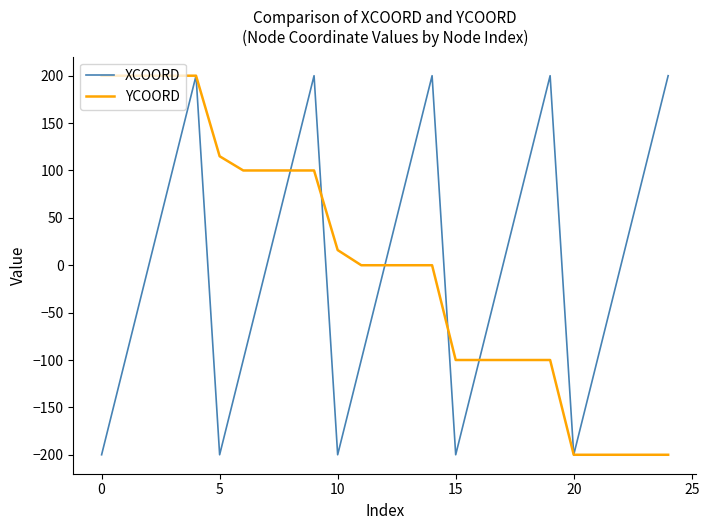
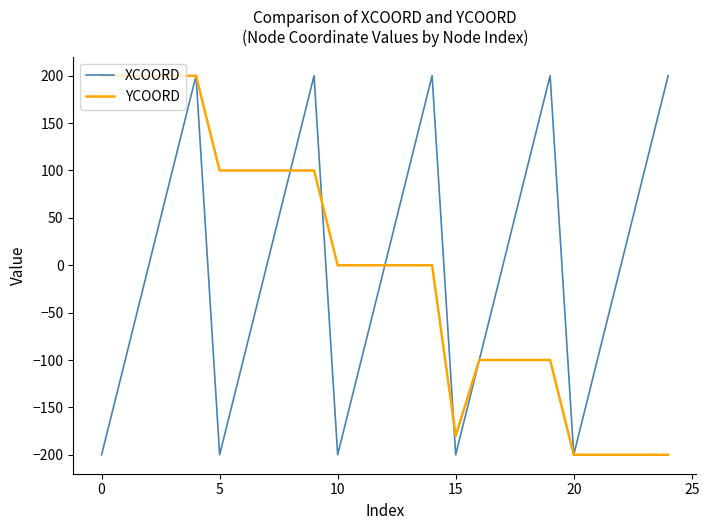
YCOORD, 5: 120 -> 100
YCOORD, 10: 20 -> 0
YCOORD, 15: -100 -> -180
